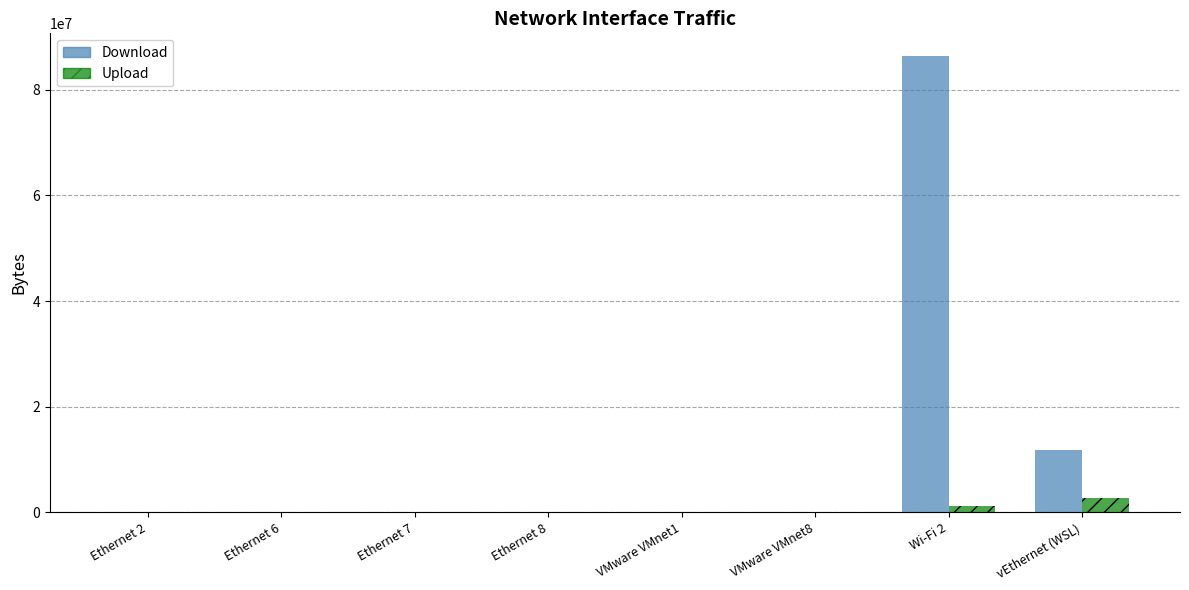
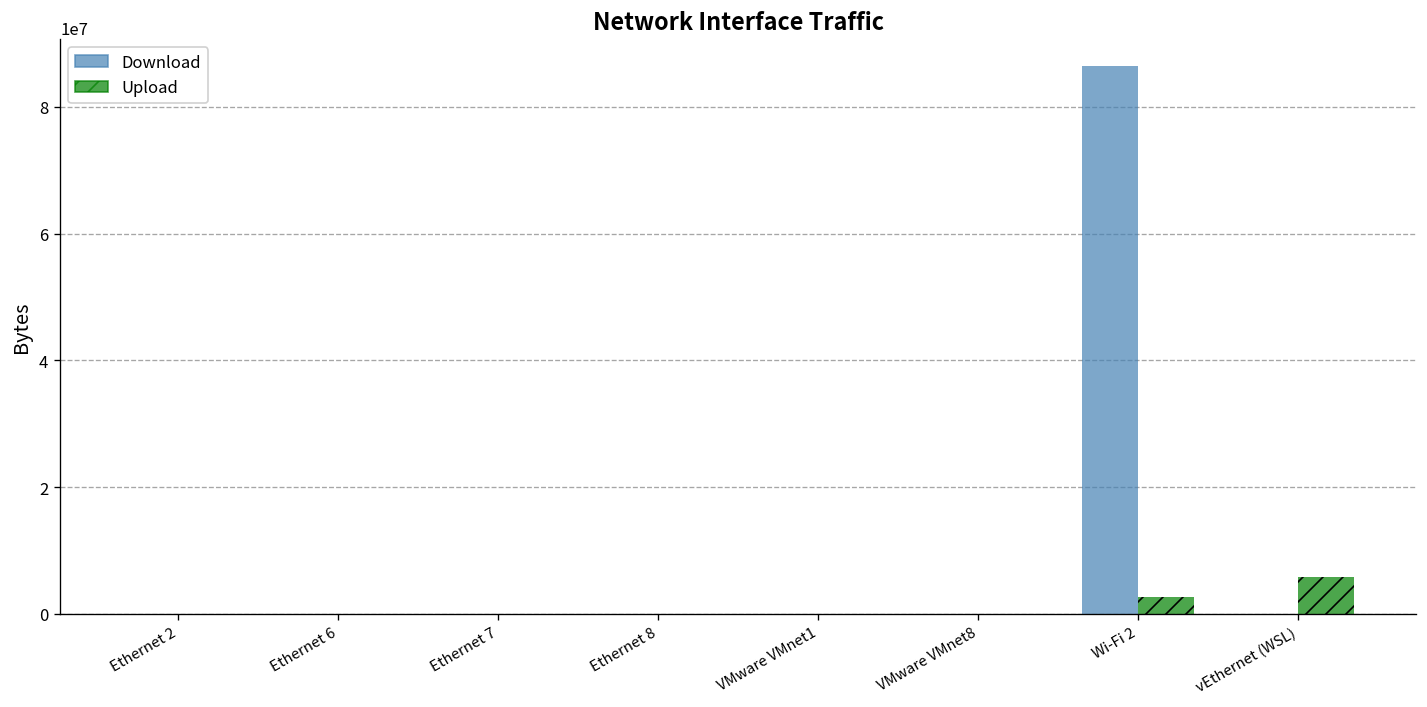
Upload, Wi-Fi 2: 1000000 -> 3000000
Download, vEthernet (WSL): 12000000 -> 0
Upload, vEthernet (WSL): 3000000 -> 6000000
